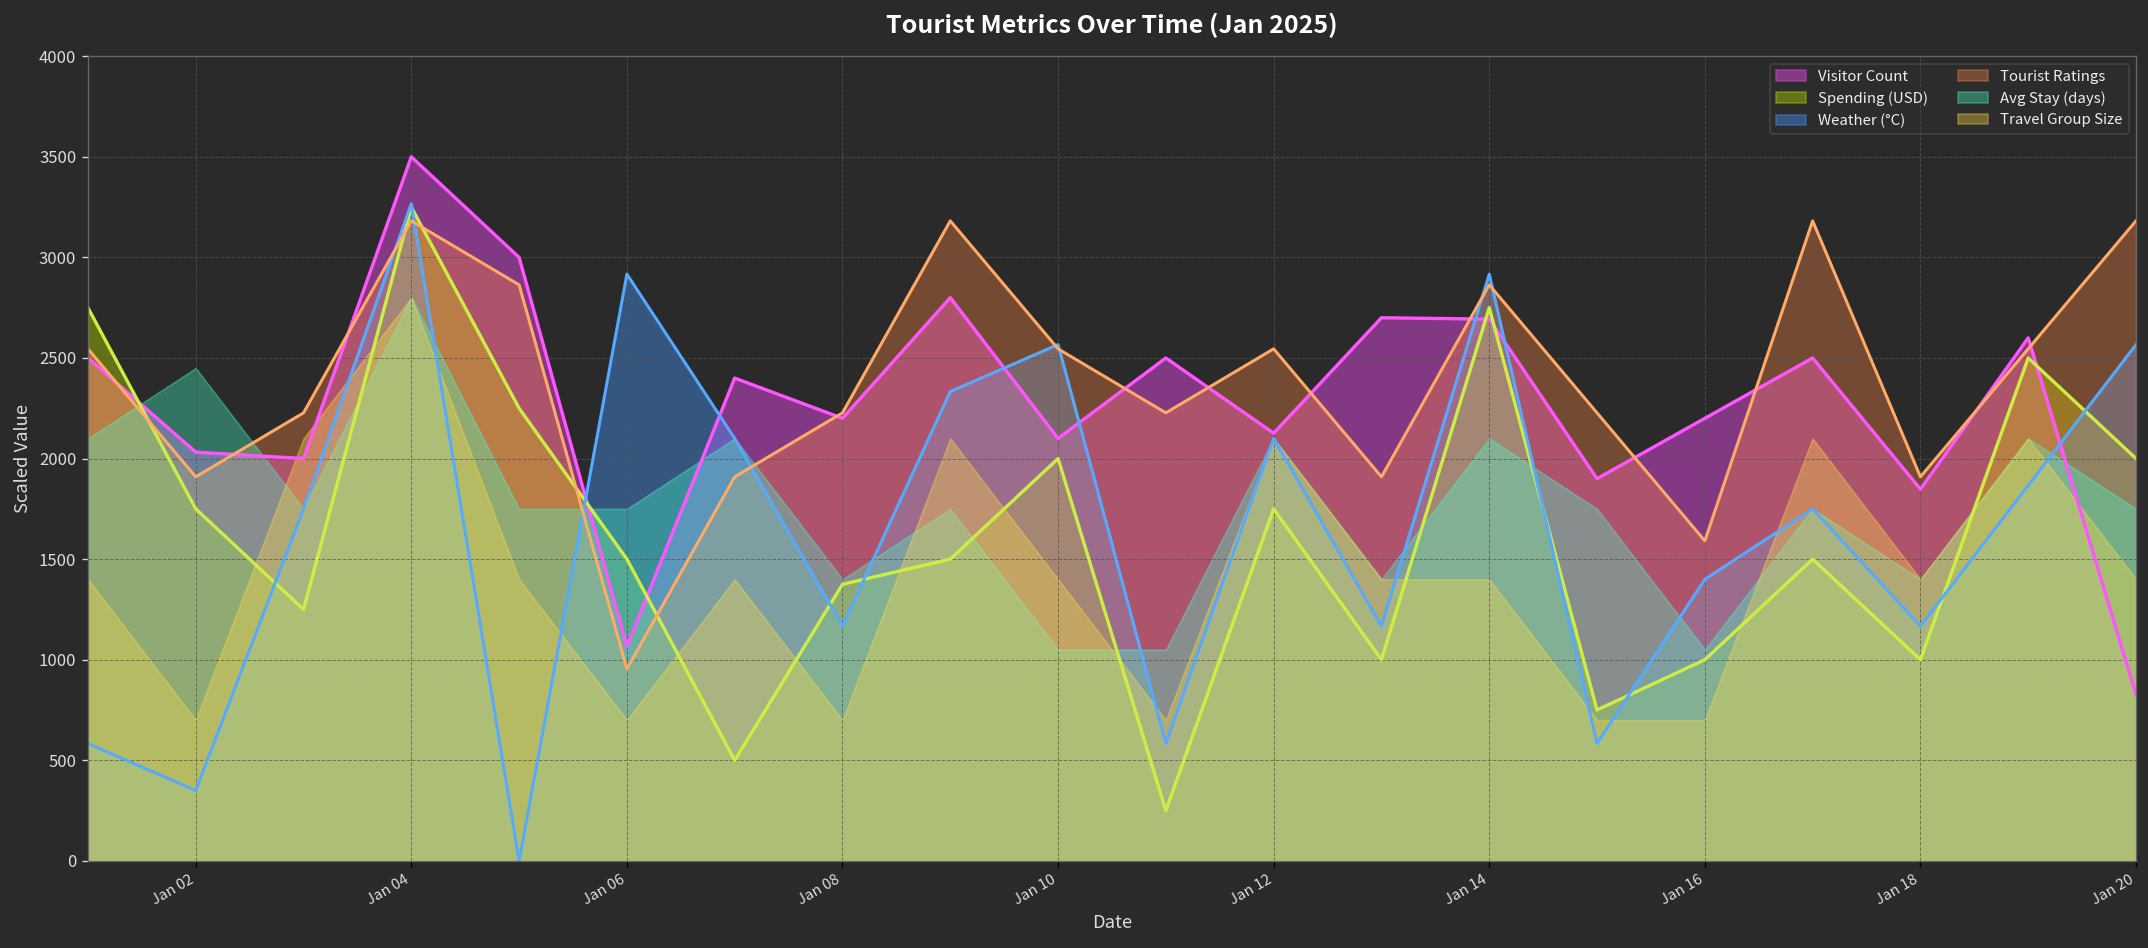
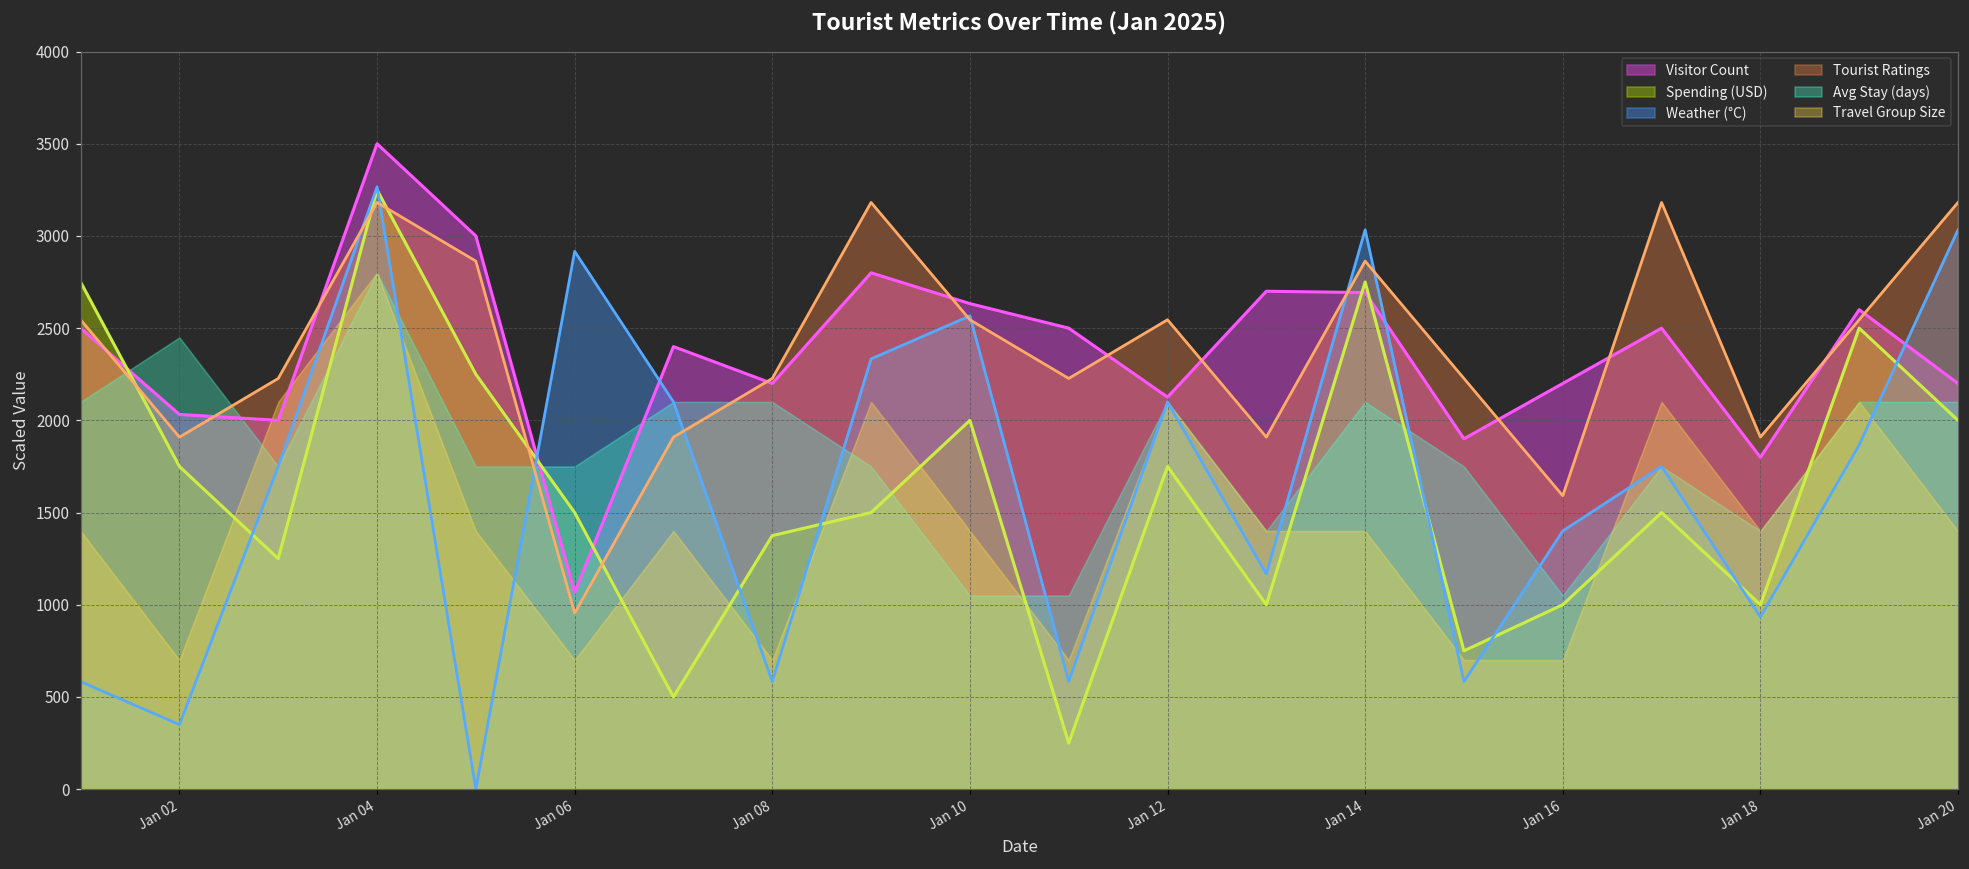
Weather (°C), Jan 08: 1170 -> 580
Avg Stay (days), Jan 08: 1400 -> 2100
Visitor Count, Jan 10: 2100 -> 2630
Weather (°C), Jan 14: 2920 -> 3030
Visitor Count, Jan 18: 1850 -> 1800
Weather (°C), Jan 18: 1170 -> 930
Visitor Count, Jan 20: 830 -> 2200
Weather (°C), Jan 20: 2570 -> 3030
Avg Stay (days), Jan 20: 1750 -> 2100
